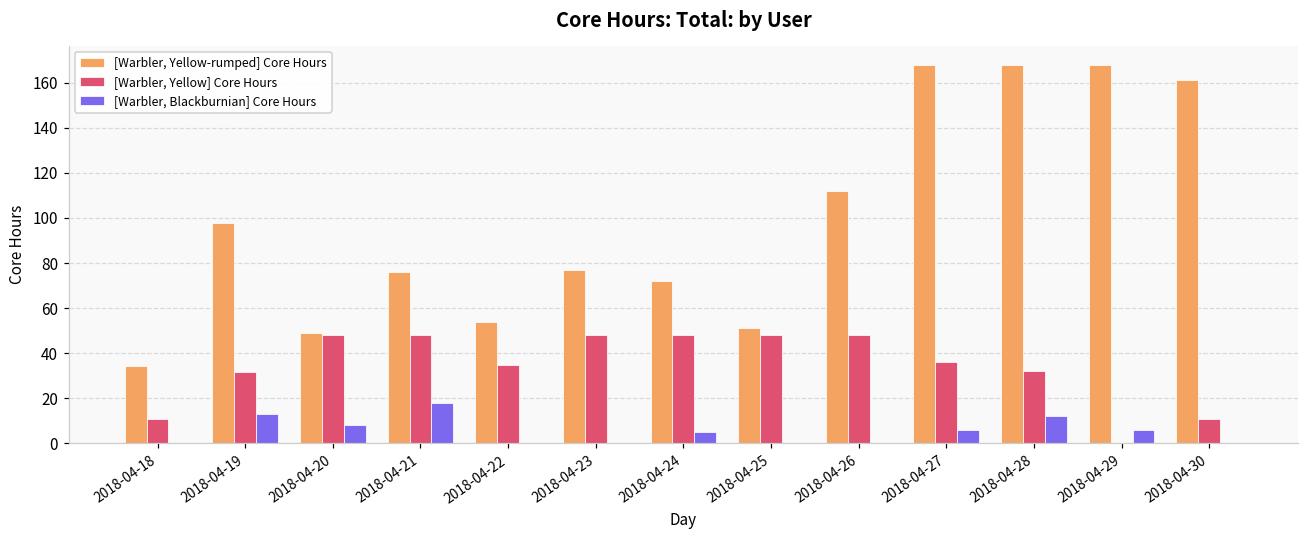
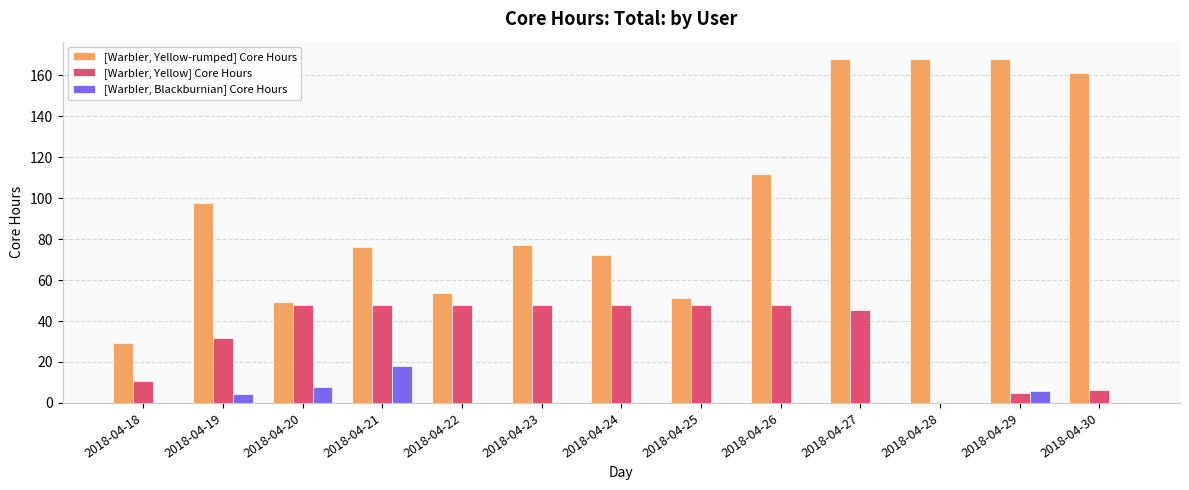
[Warbler, Yellow-rumped] Core Hours, 2018-04-18: 34 -> 29
[Warbler, Blackburnian] Core Hours, 2018-04-19: 13 -> 4
[Warbler, Yellow] Core Hours, 2018-04-22: 35 -> 48
[Warbler, Blackburnian] Core Hours, 2018-04-24: 5 -> 0
[Warbler, Yellow] Core Hours, 2018-04-27: 36 -> 45
[Warbler, Blackburnian] Core Hours, 2018-04-27: 6 -> 0
[Warbler, Yellow] Core Hours, 2018-04-28: 32 -> 0
[Warbler, Blackburnian] Core Hours, 2018-04-28: 12 -> 0
[Warbler, Yellow] Core Hours, 2018-04-29: 0 -> 5
[Warbler, Yellow] Core Hours, 2018-04-30: 11 -> 6
